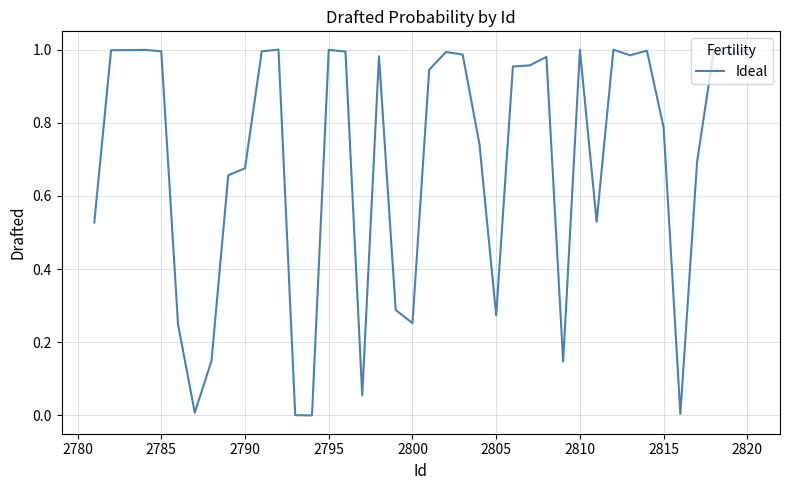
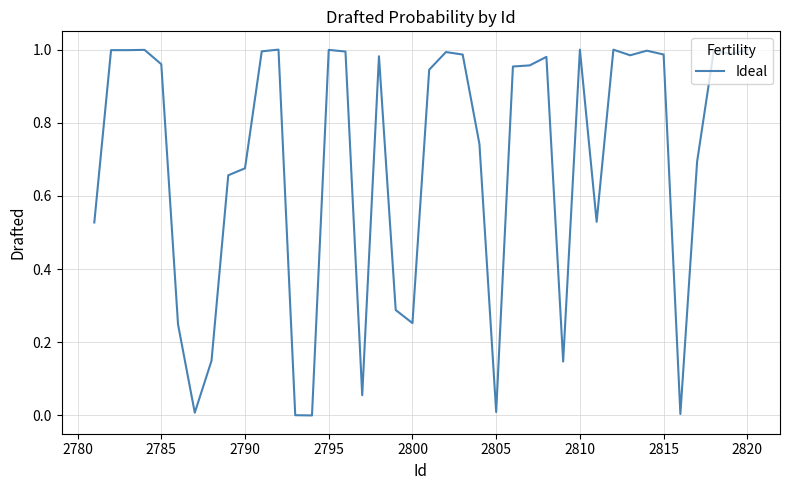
2785: 1.00 -> 0.96
2805: 0.27 -> 0.01
2815: 0.79 -> 0.99
